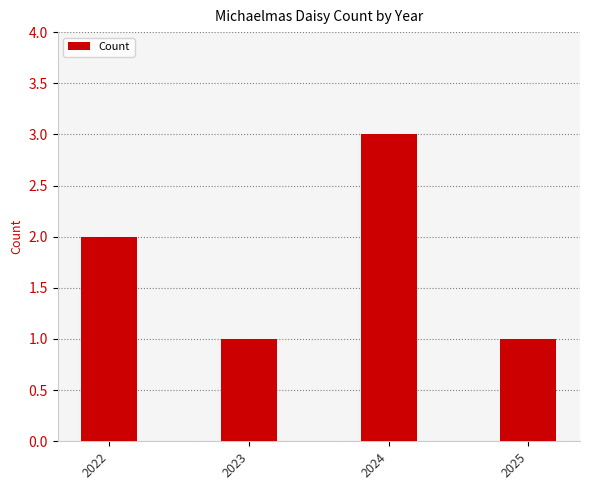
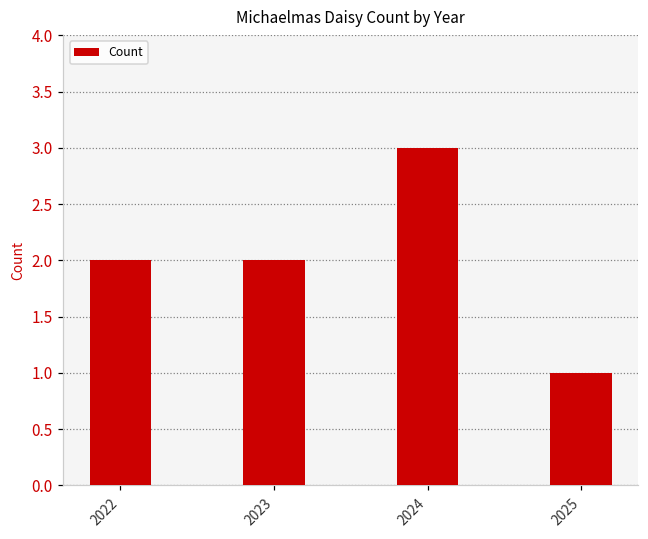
2023: 1 -> 2
